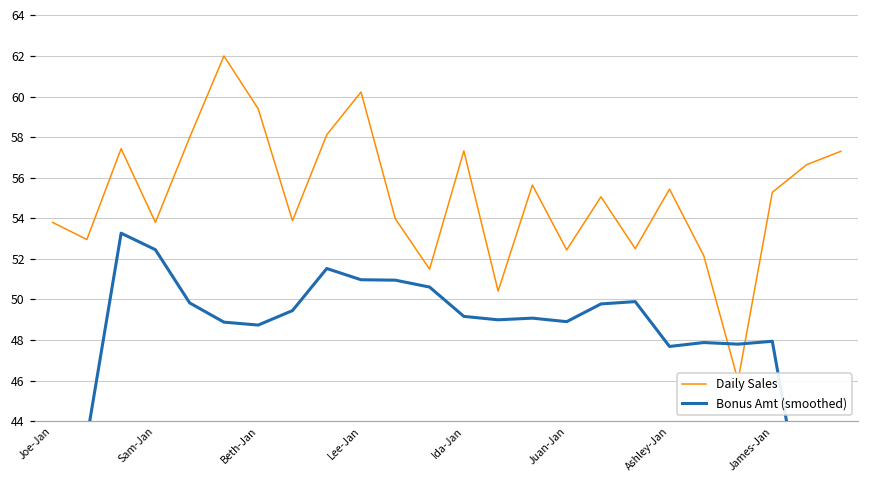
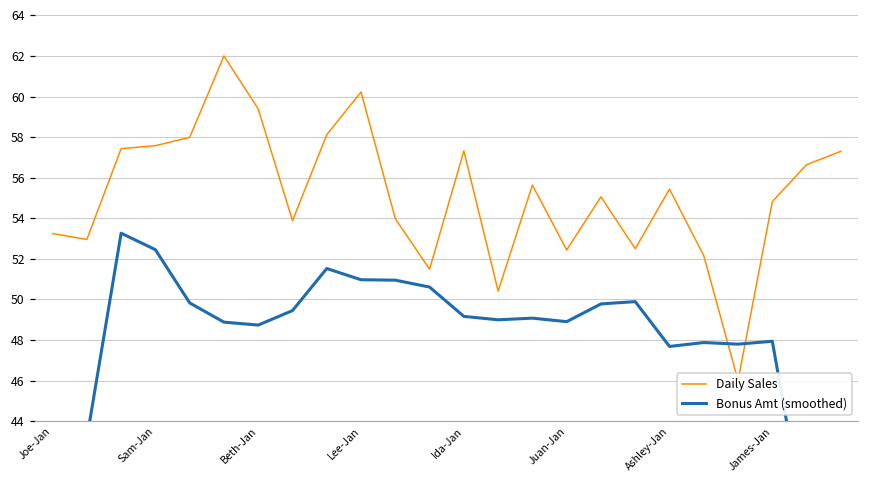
Daily Sales, Joe-Jan: 53.8 -> 53.2
Daily Sales, Sam-Jan: 53.8 -> 57.6
Daily Sales, James-Jan: 55.3 -> 54.8
